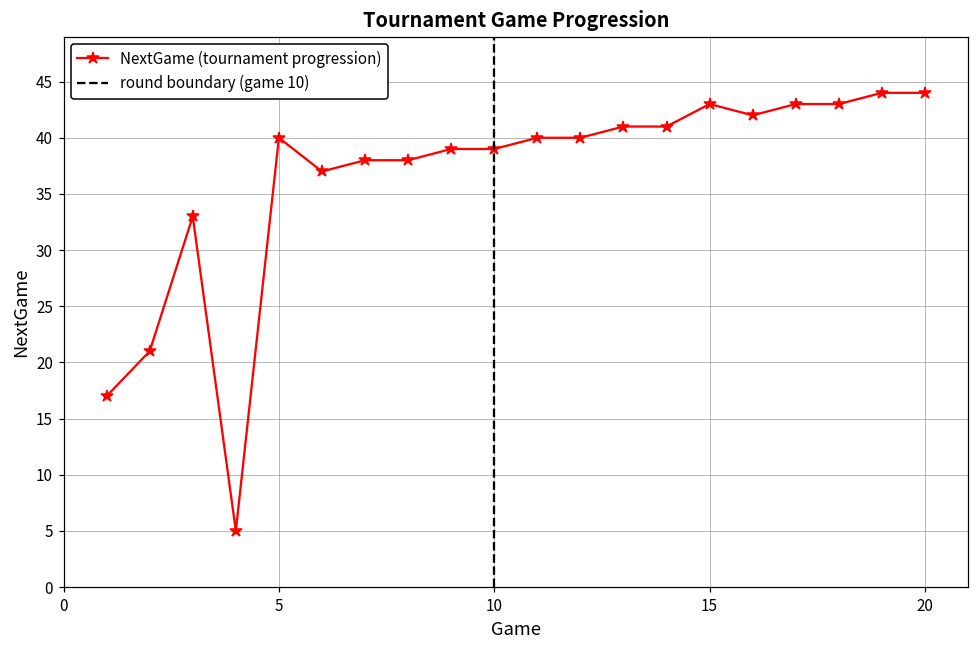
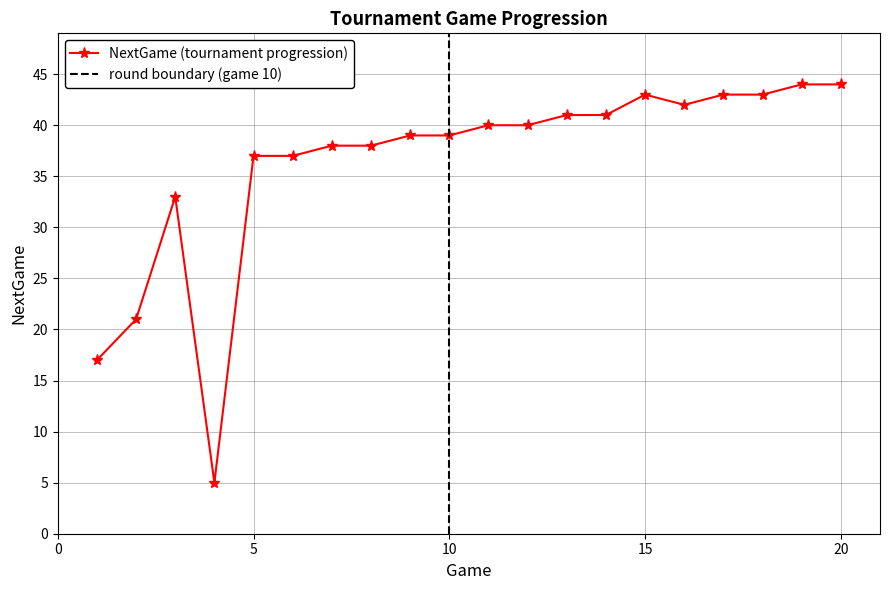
5: 40 -> 37
